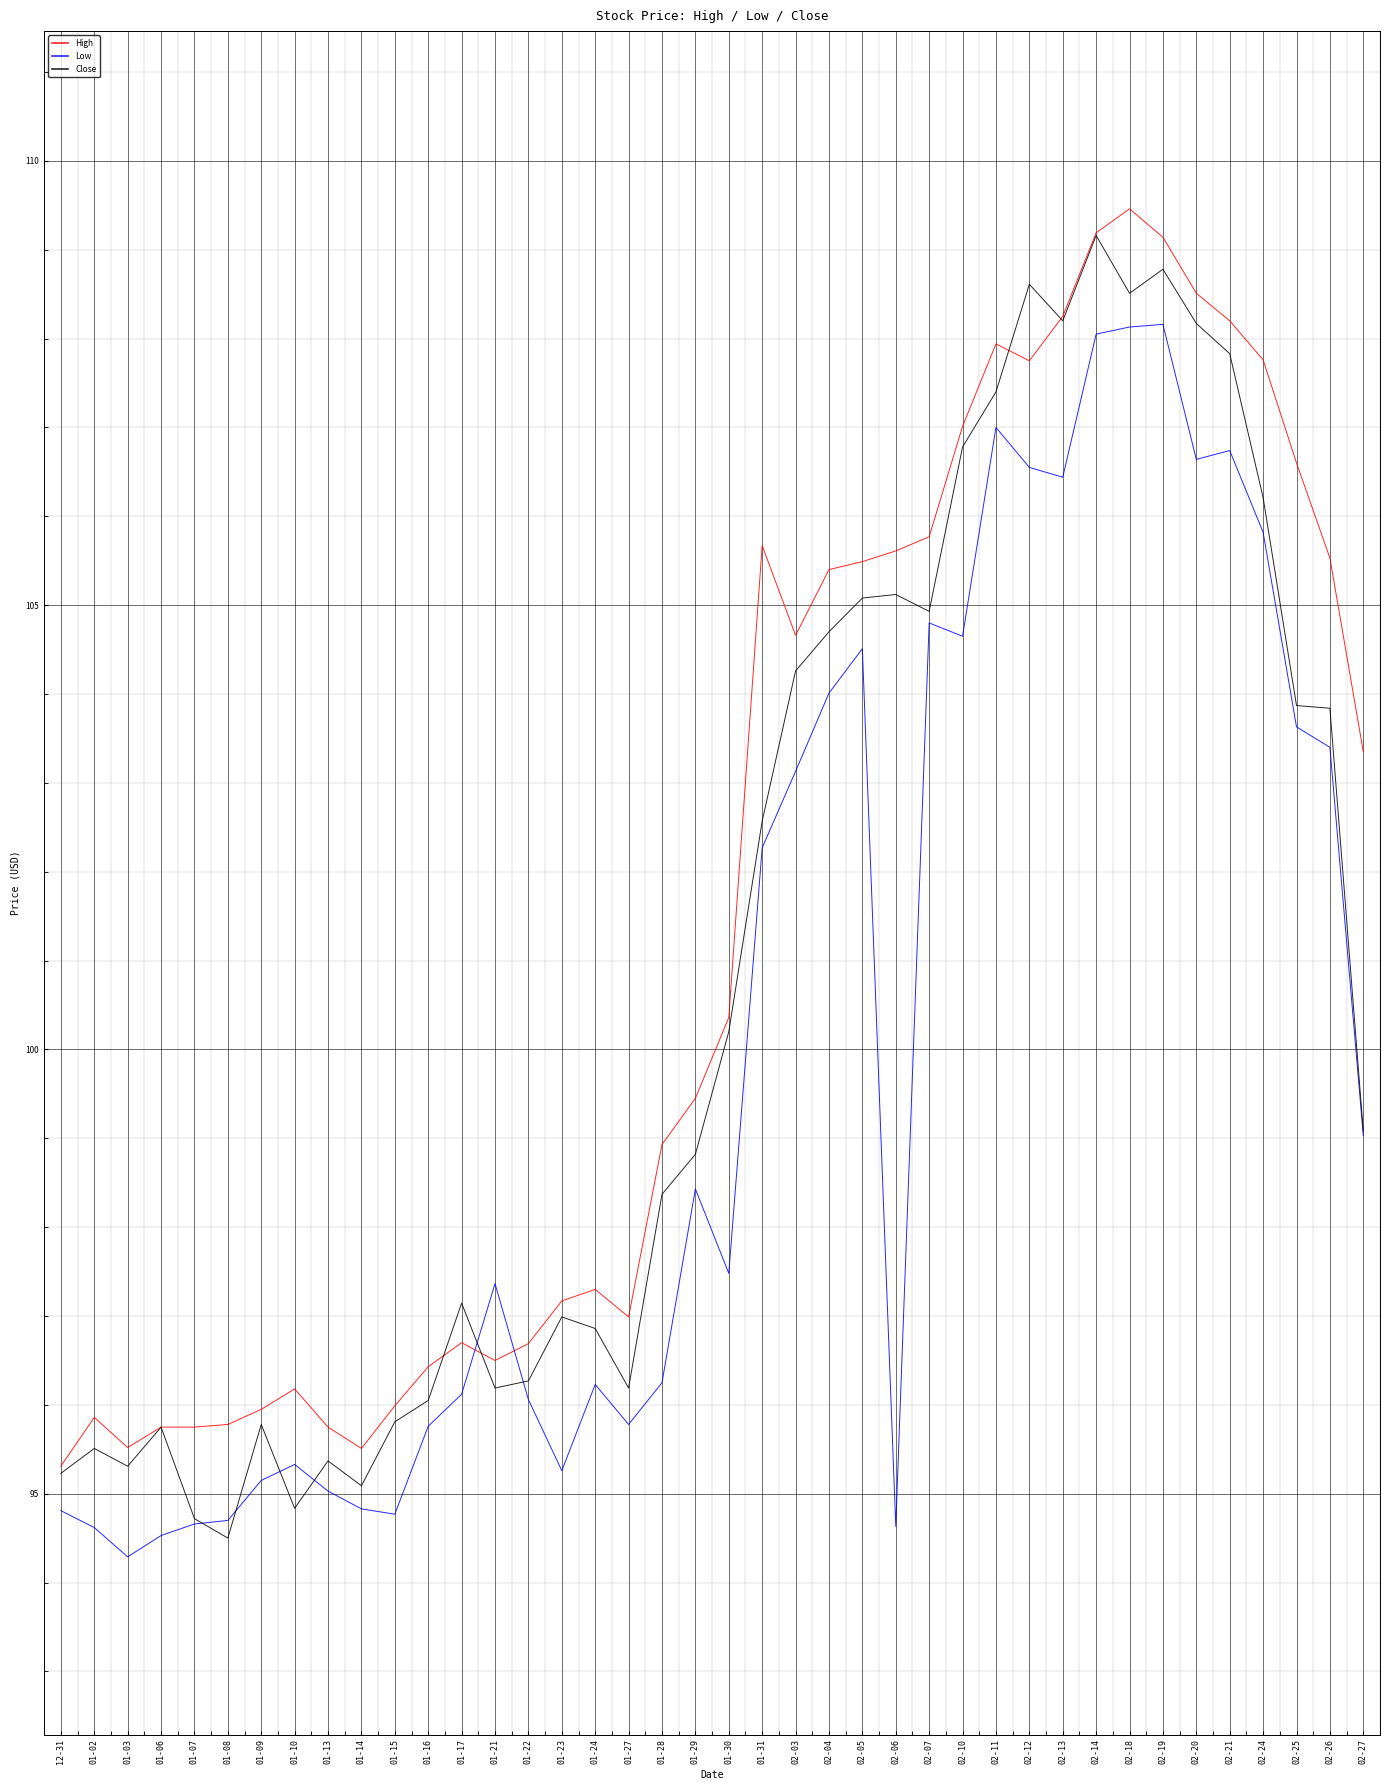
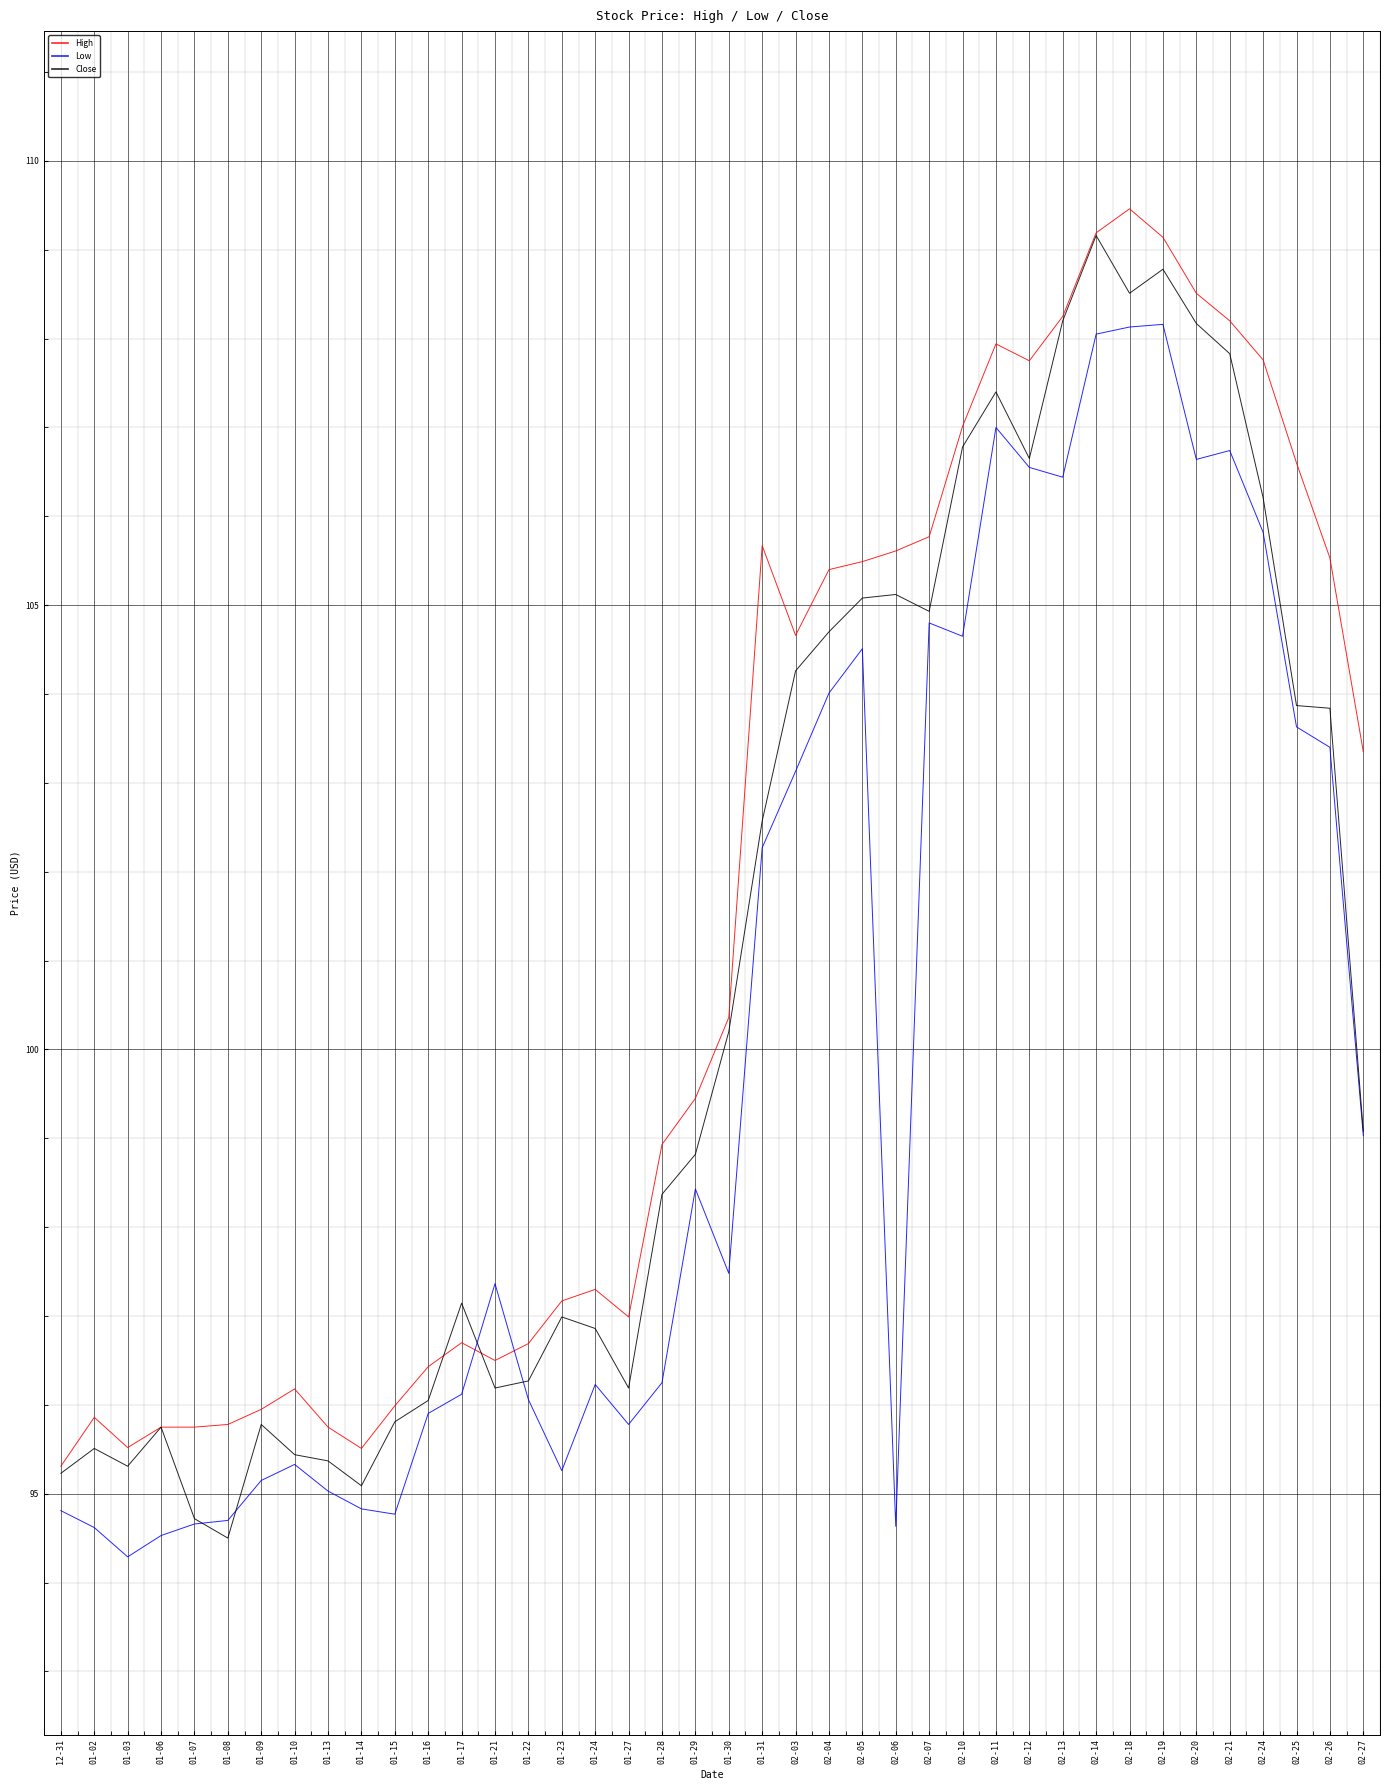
Close, 01-10: 94.8 -> 95.4
Low, 01-16: 95.8 -> 95.9
Close, 02-12: 108.6 -> 106.7
